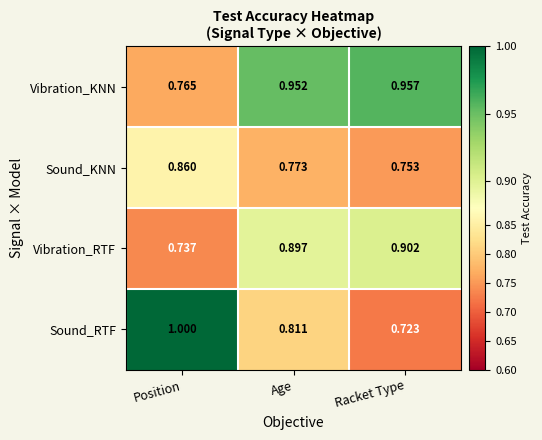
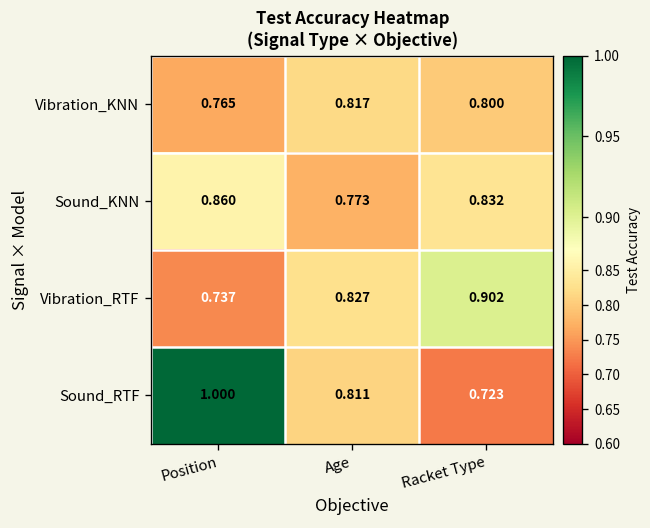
Vibration_KNN, Age: 0.952 -> 0.817
Vibration_KNN, Racket Type: 0.957 -> 0.800
Sound_KNN, Racket Type: 0.753 -> 0.832
Vibration_RTF, Age: 0.897 -> 0.827
